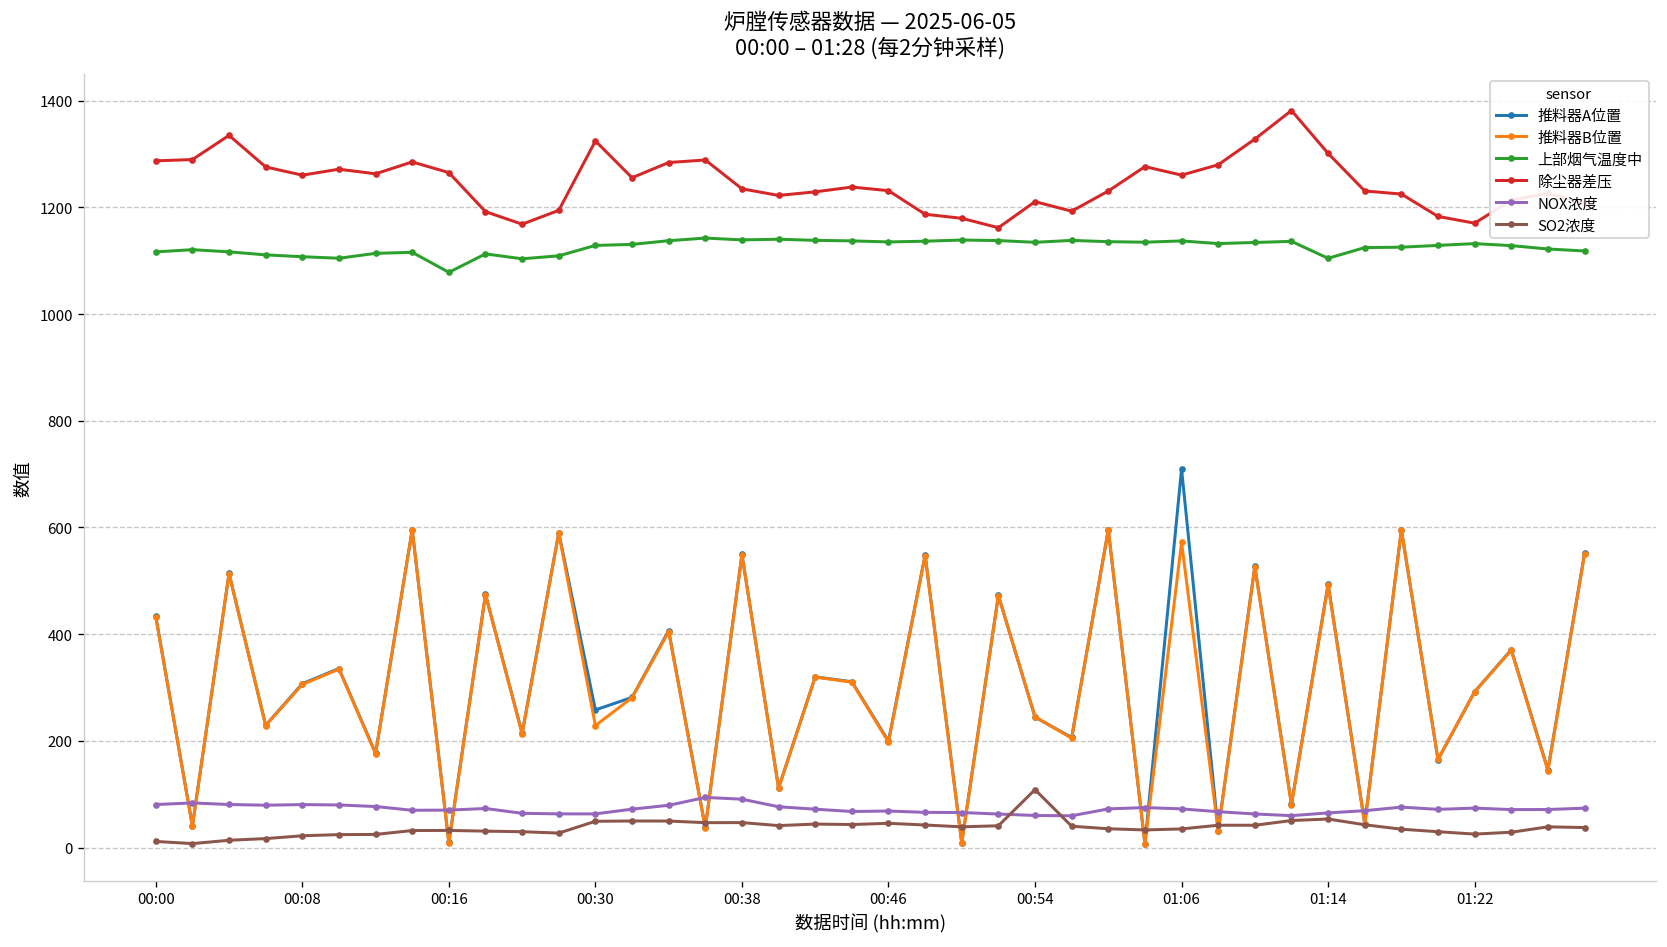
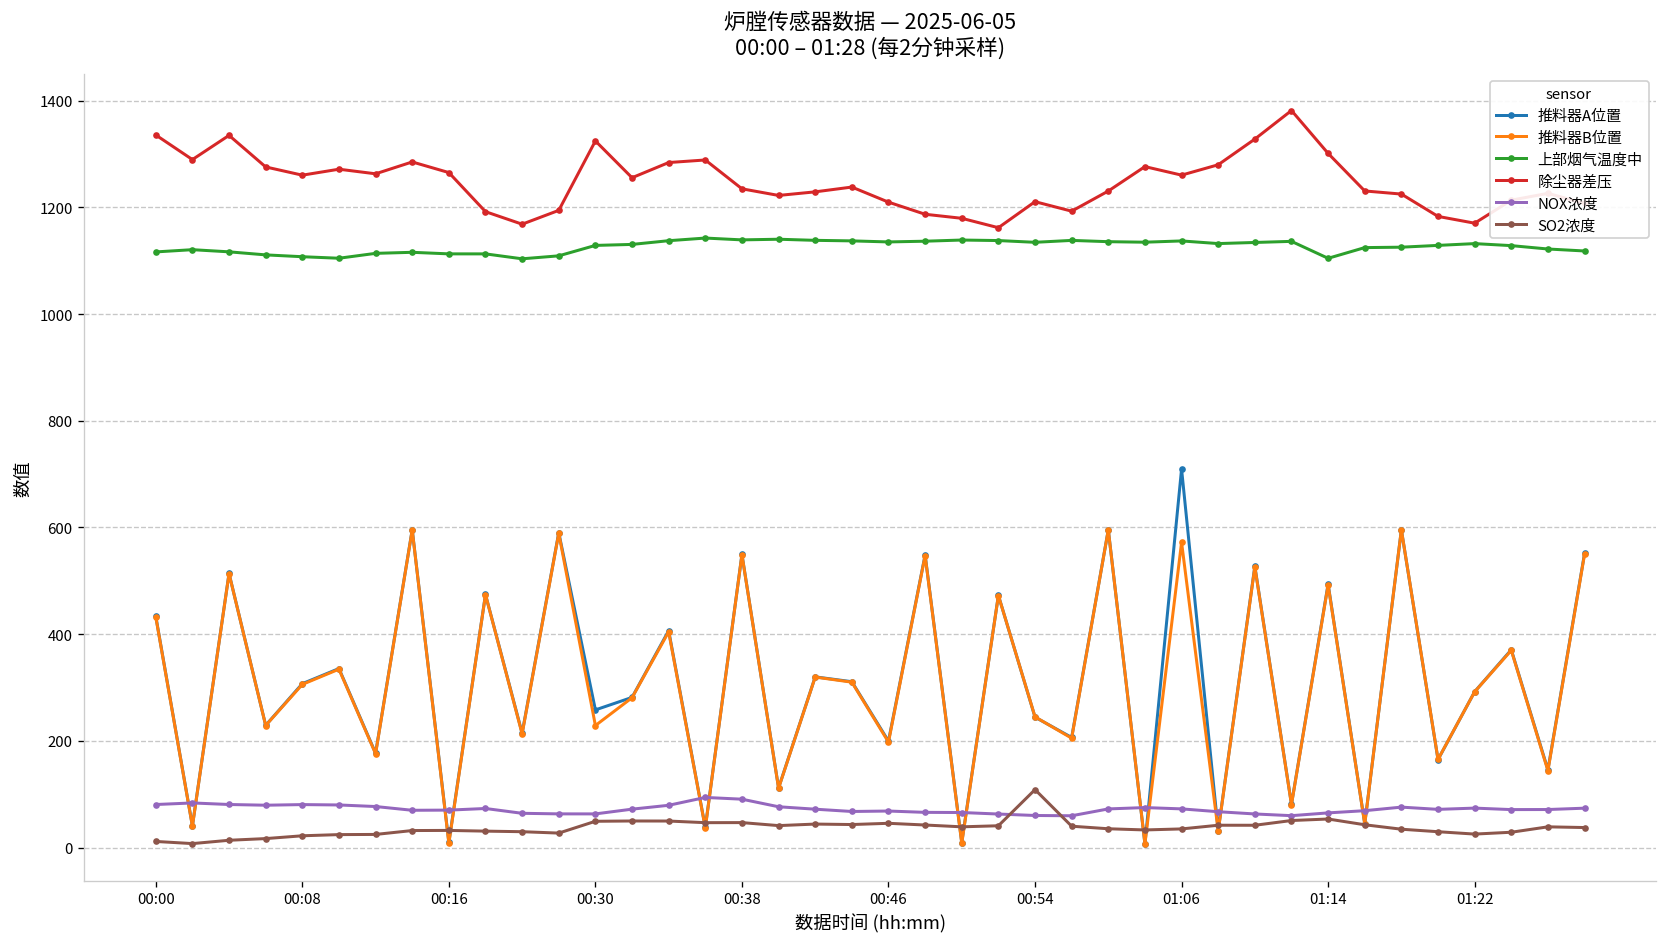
除尘器差压, 00:00: 1290 -> 1340
上部烟气温度中, 00:16: 1080 -> 1110
除尘器差压, 00:46: 1230 -> 1210
